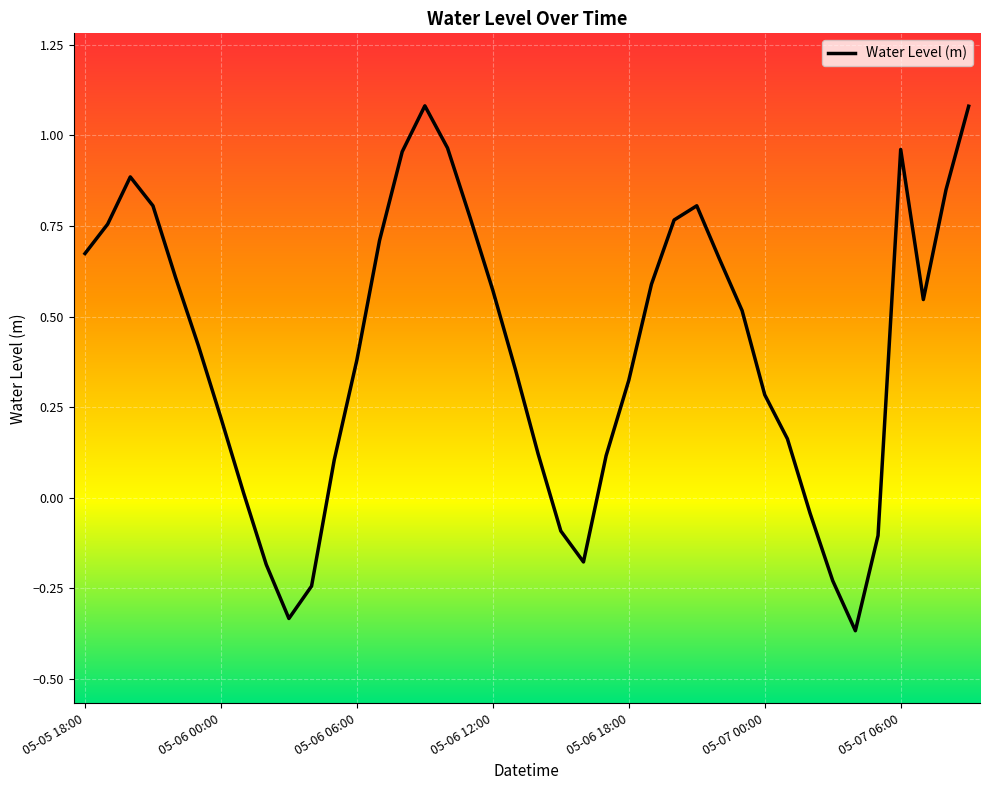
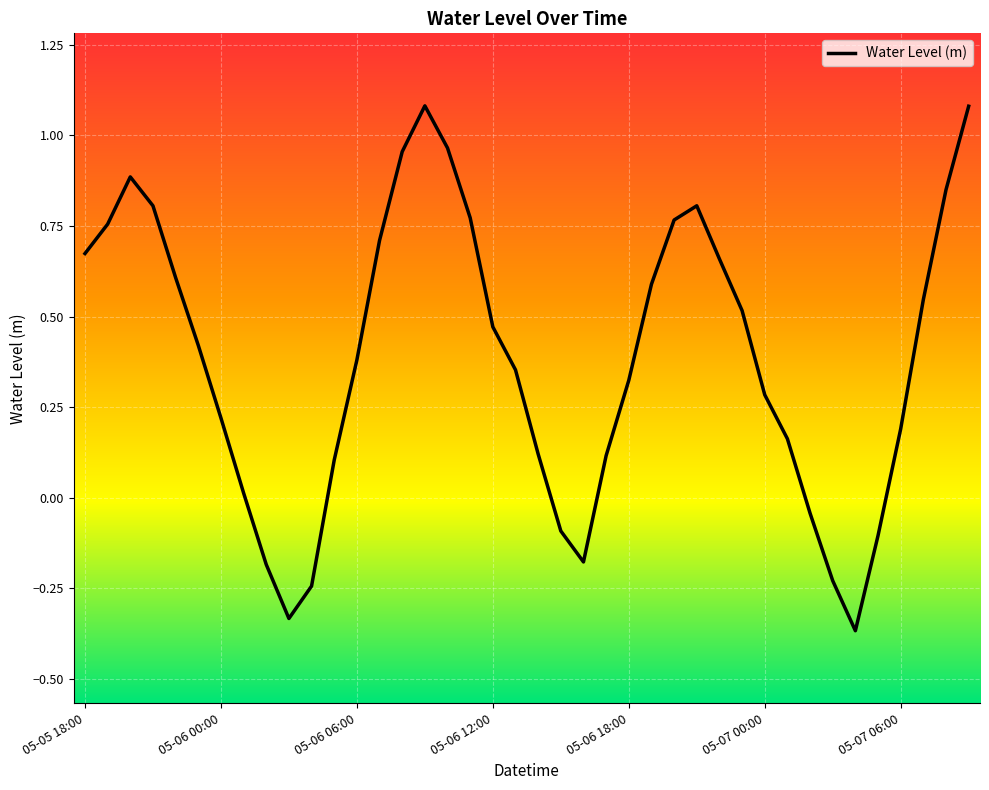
05-06 12:00: 0.57 -> 0.47
05-07 06:00: 0.96 -> 0.19
